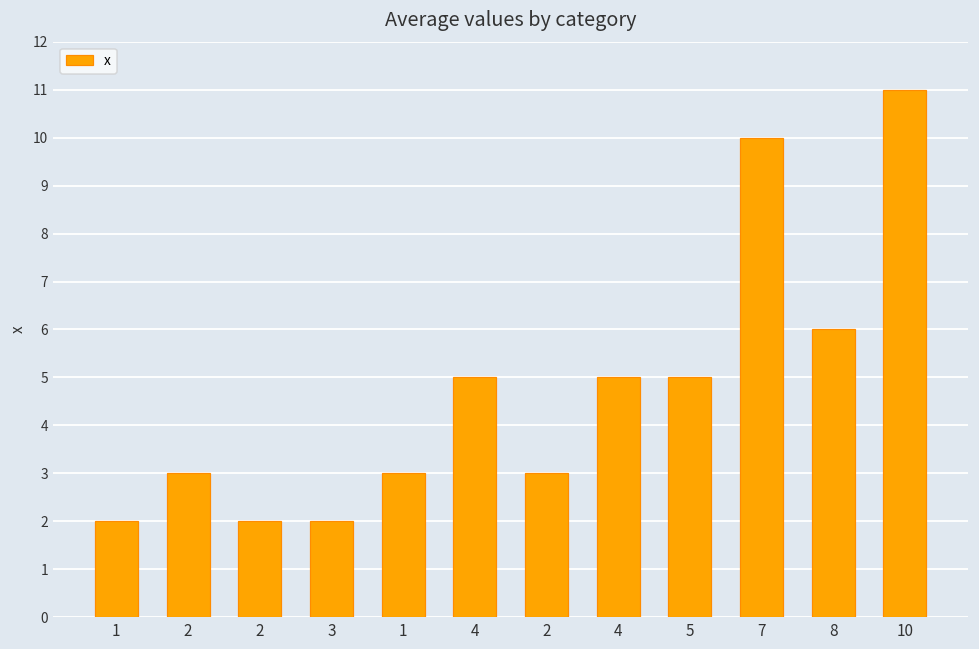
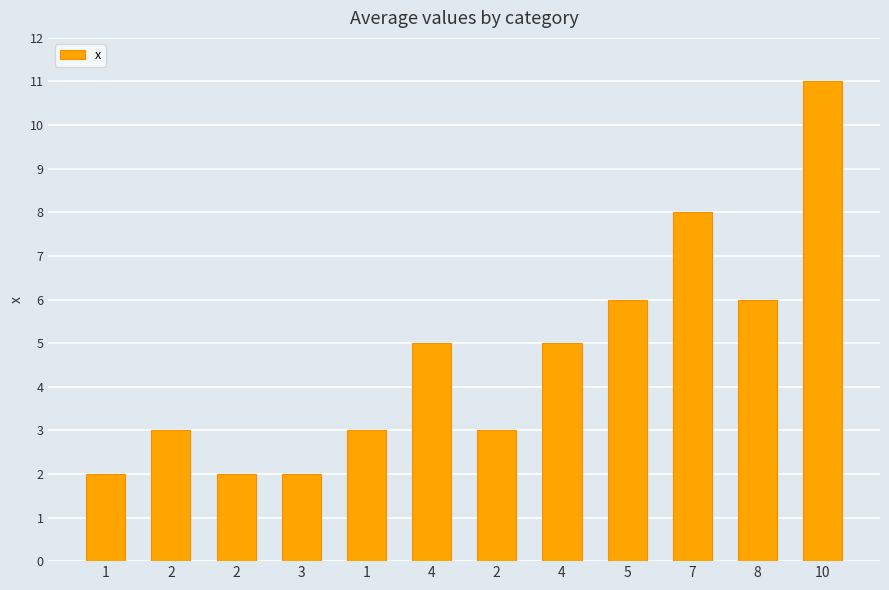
5: 5 -> 6
7: 10 -> 8
